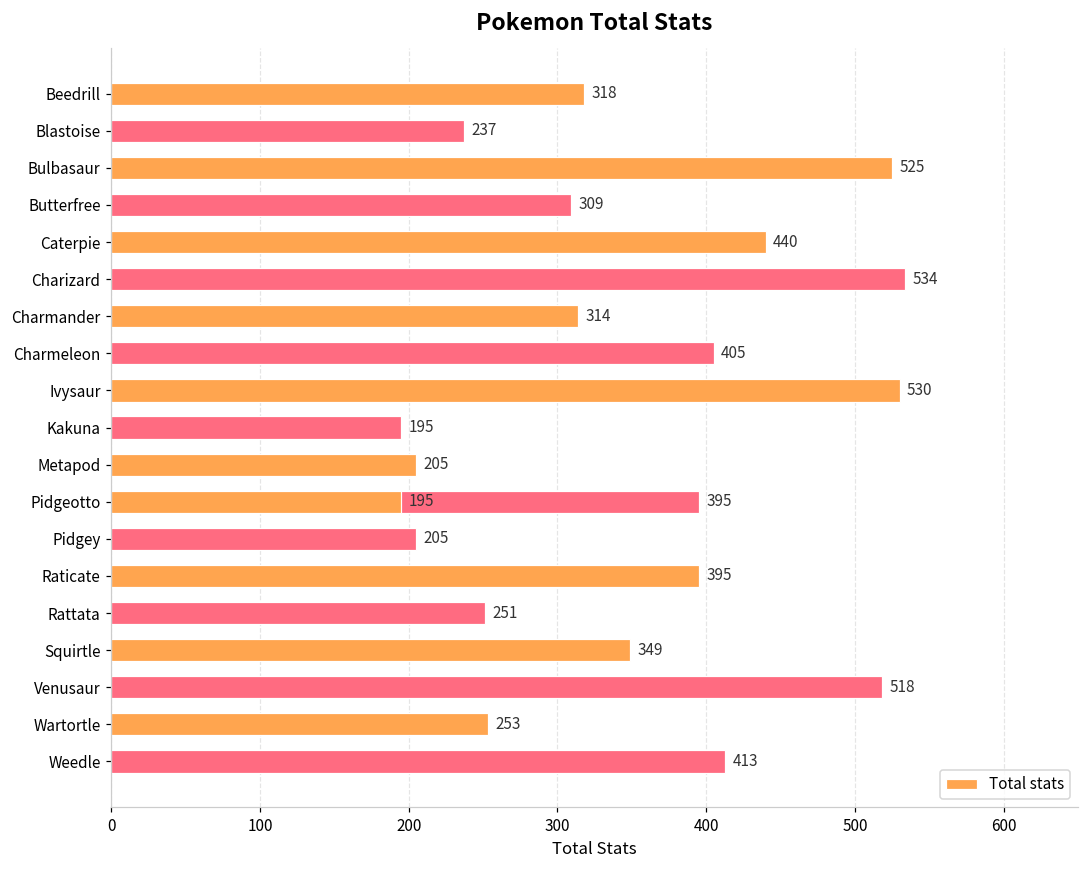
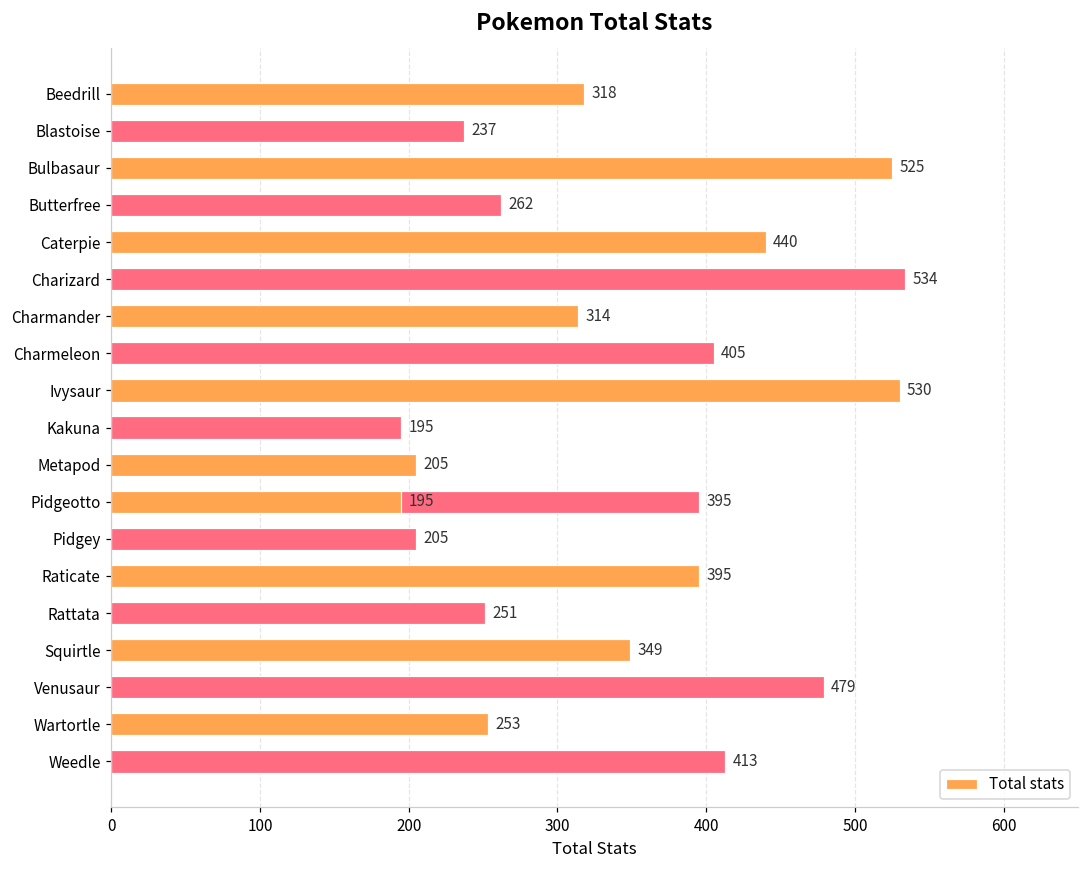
Butterfree: 309 -> 262
Venusaur: 518 -> 479
